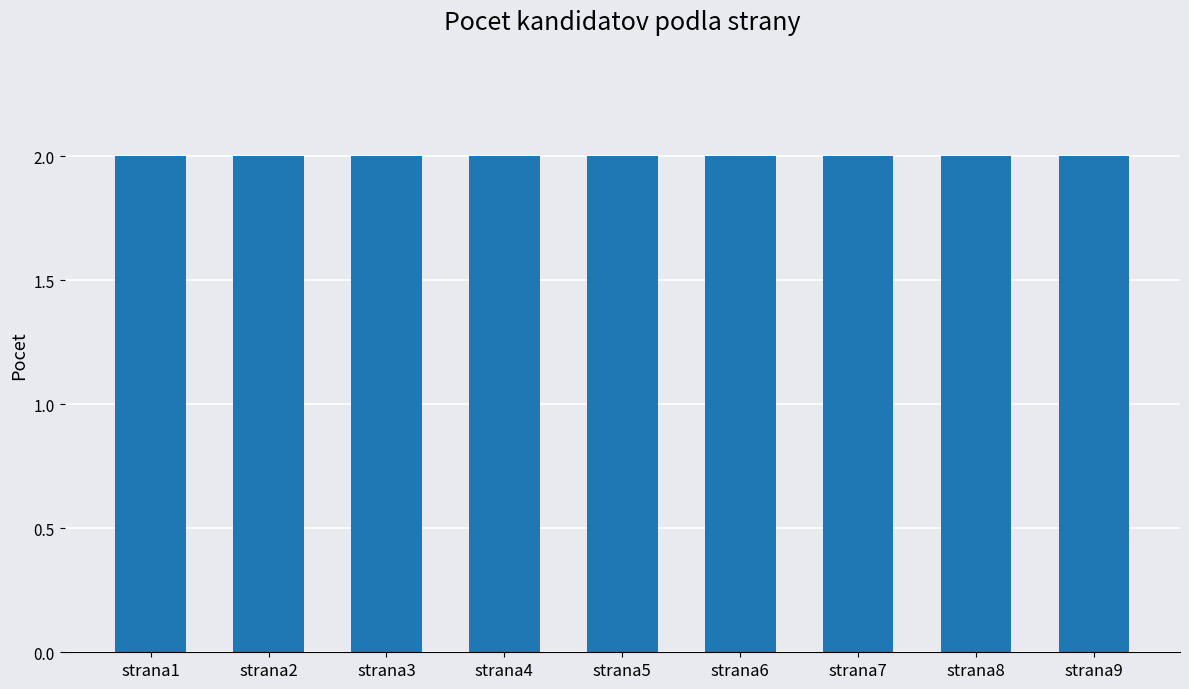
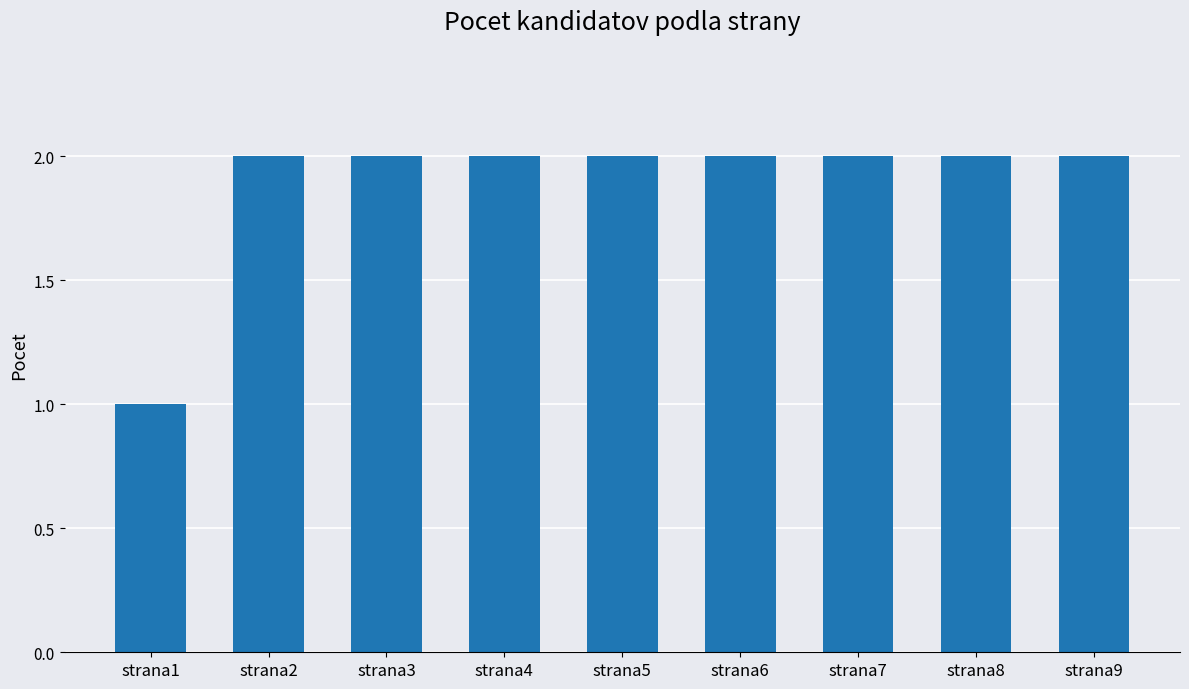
strana1: 2 -> 1
